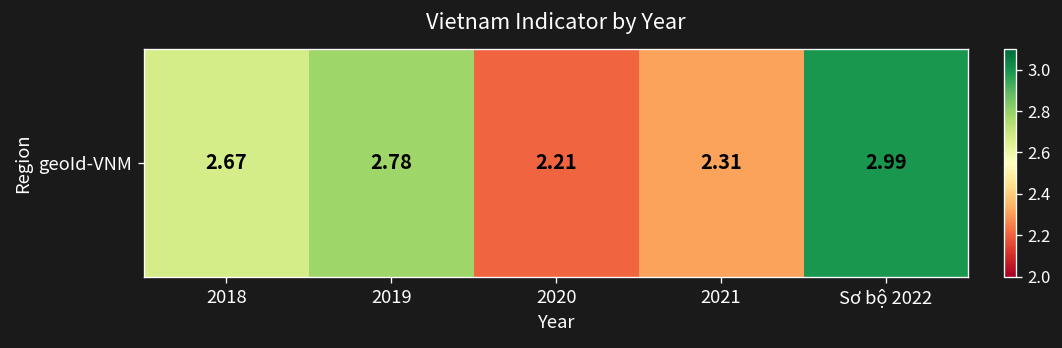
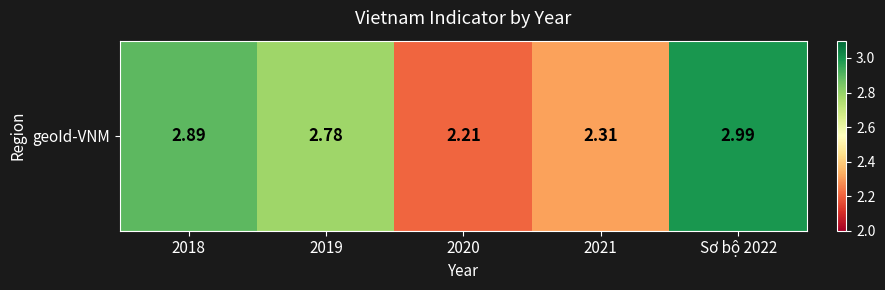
geoId-VNM, 2018: 2.67 -> 2.89
